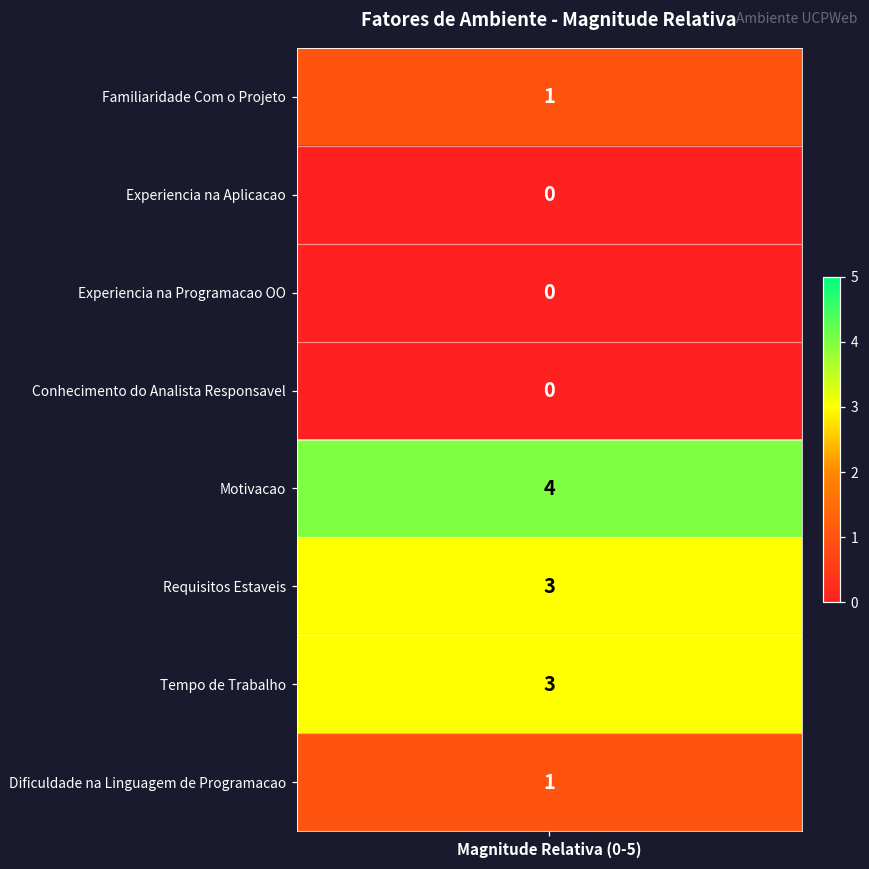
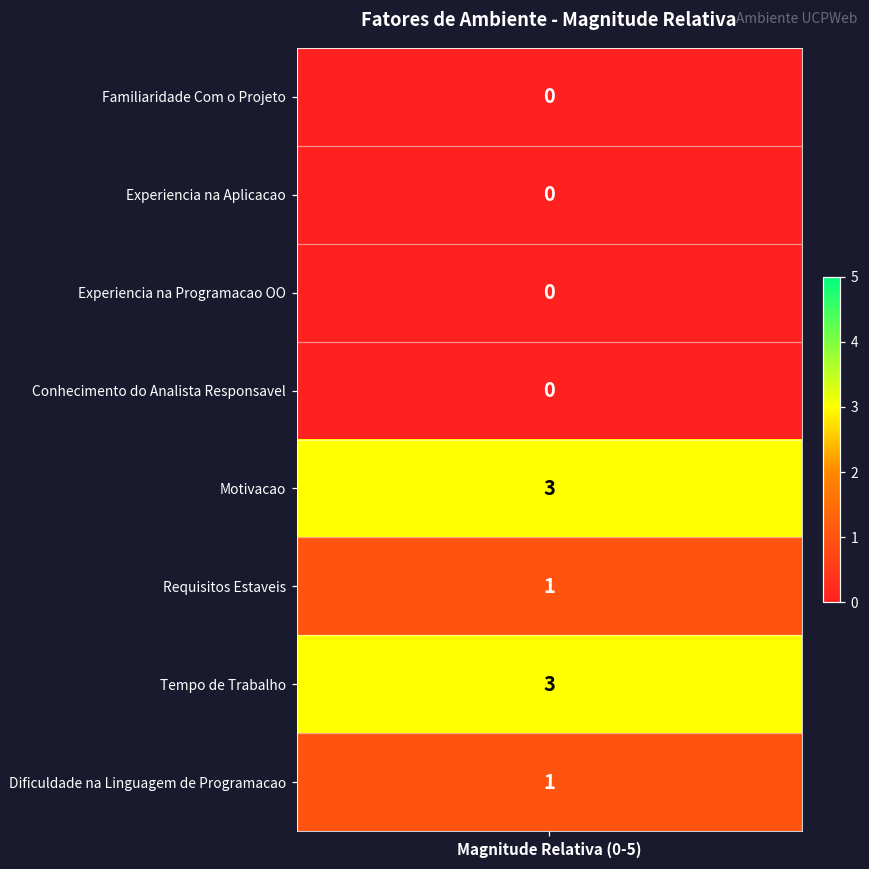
Familiaridade Com o Projeto, Magnitude Relativa (0-5): 1 -> 0
Motivacao, Magnitude Relativa (0-5): 4 -> 3
Requisitos Estaveis, Magnitude Relativa (0-5): 3 -> 1
